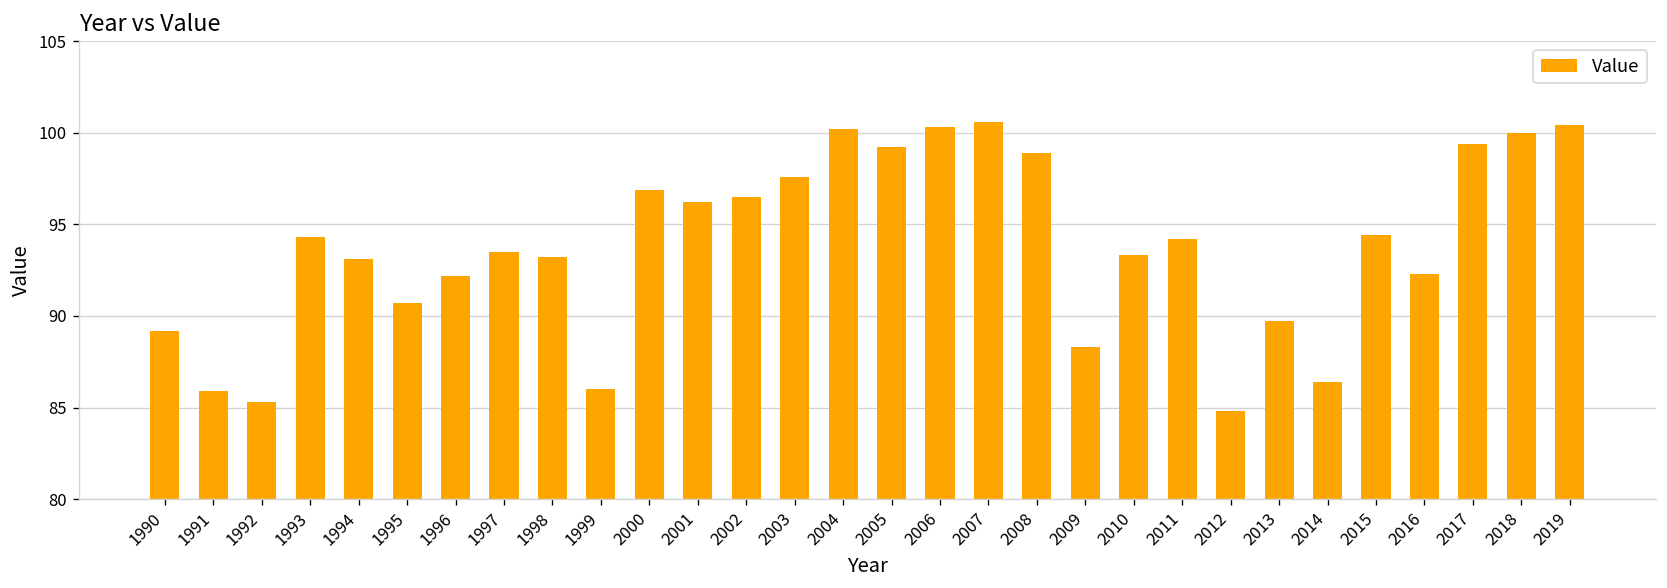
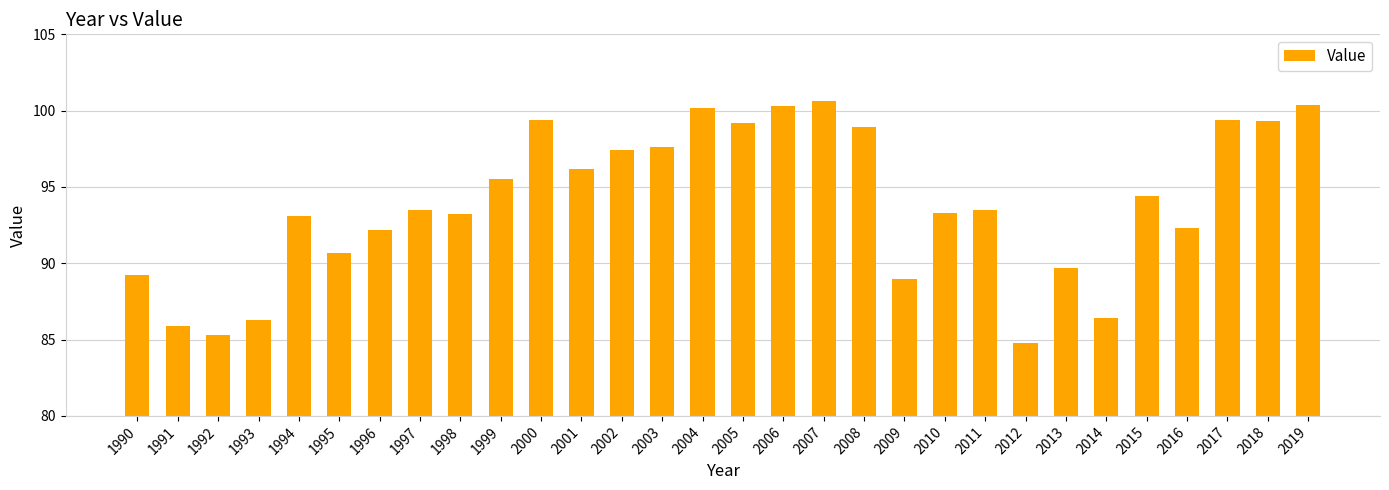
1993: 94.3 -> 86.3
1999: 86.0 -> 95.5
2000: 96.9 -> 99.4
2002: 96.5 -> 97.4
2009: 88.3 -> 89.0
2011: 94.2 -> 93.5
2018: 100.0 -> 99.3
